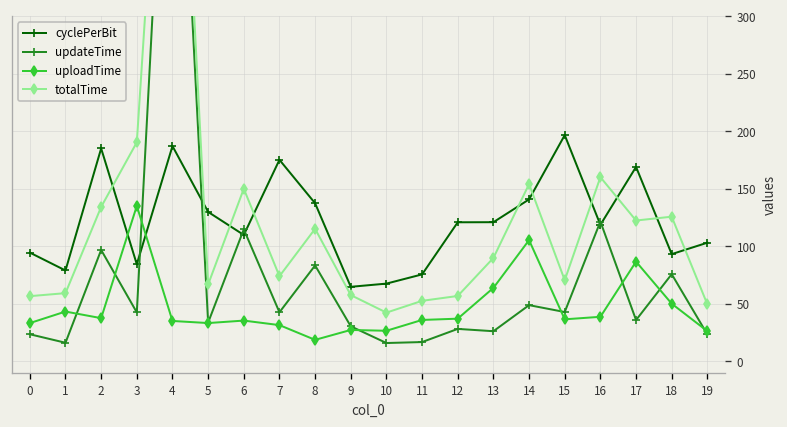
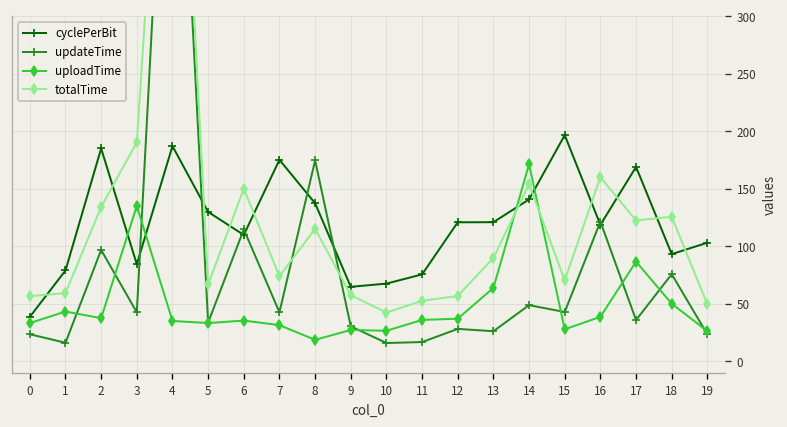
cyclePerBit, 0: 90 -> 40
updateTime, 8: 80 -> 170
uploadTime, 14: 110 -> 170
uploadTime, 15: 40 -> 30
